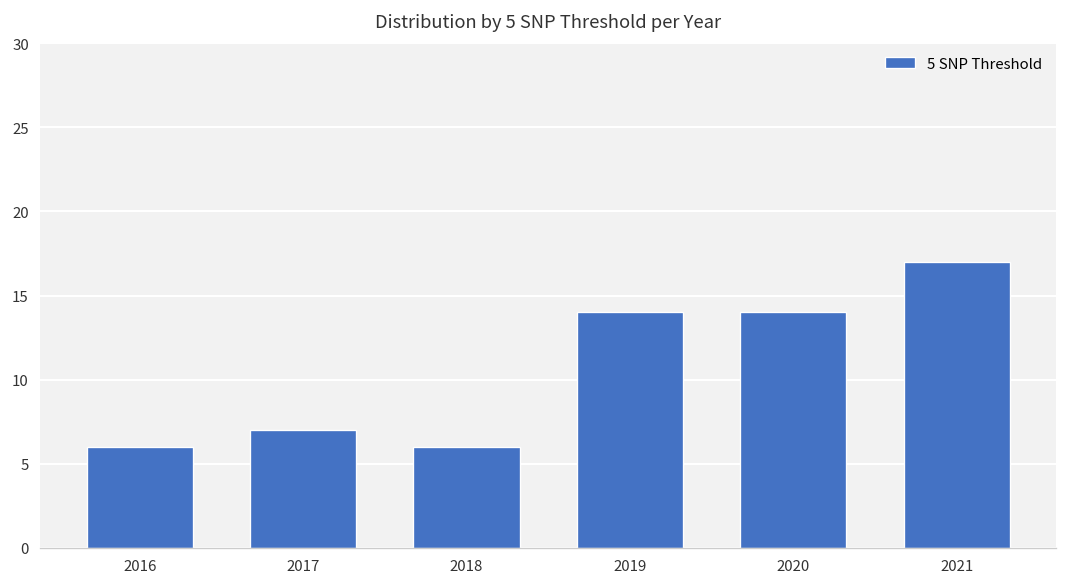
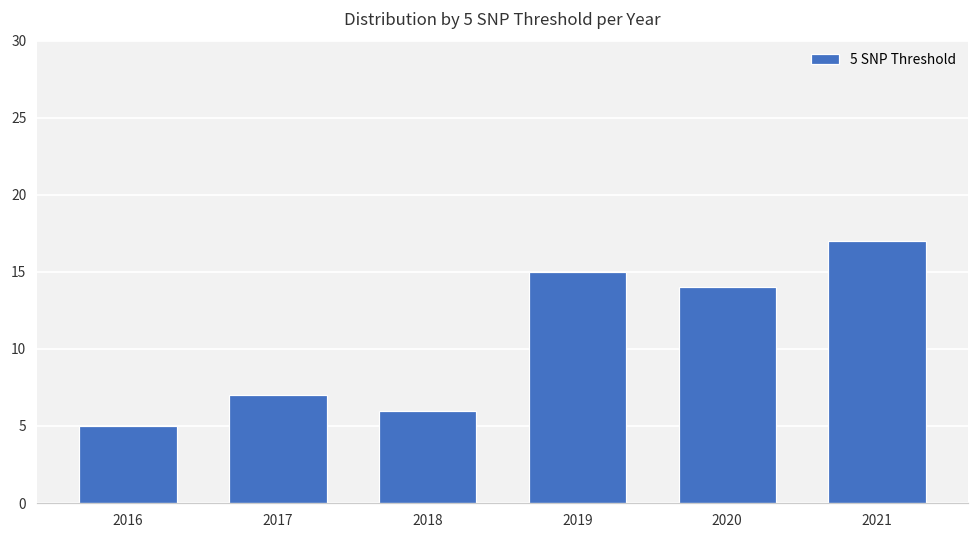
2016: 6 -> 5
2019: 14 -> 15
